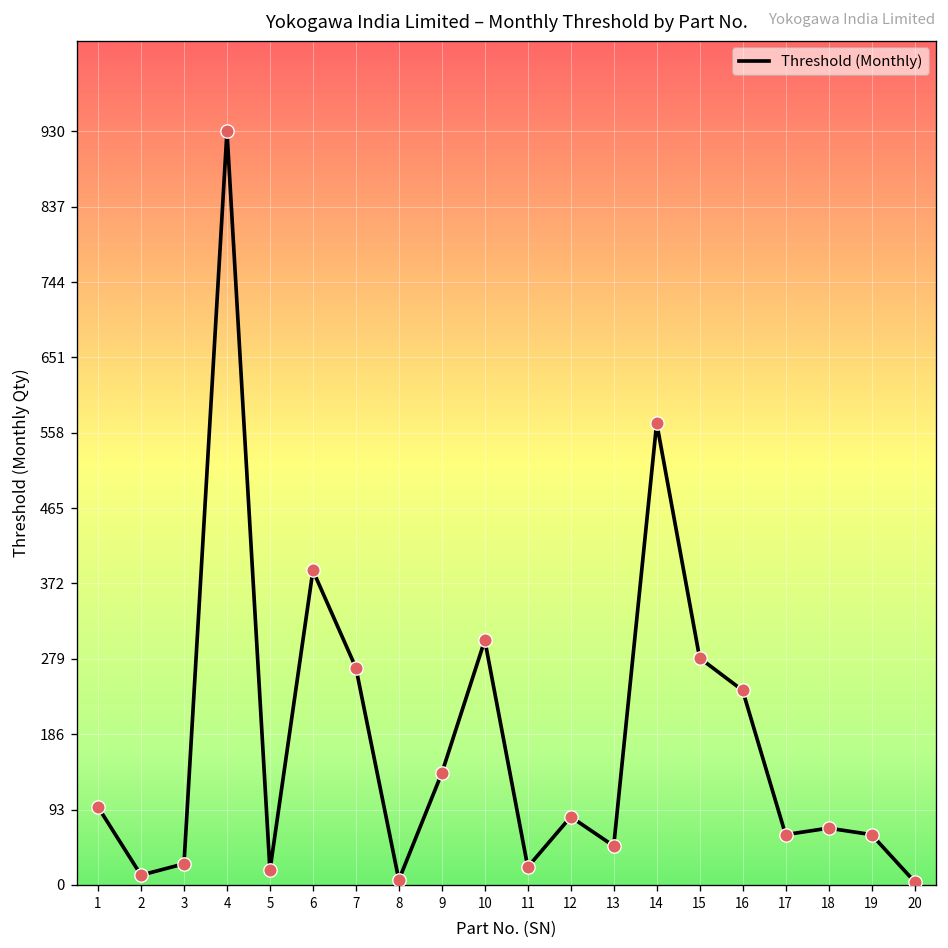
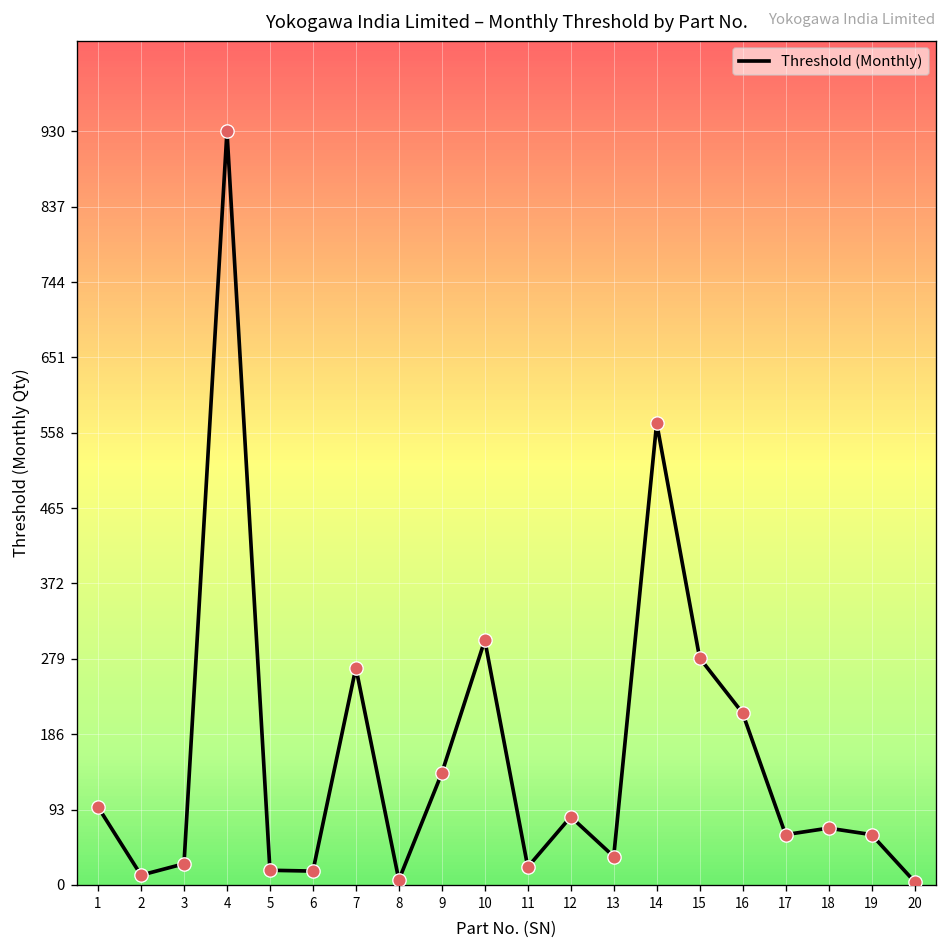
6: 390 -> 20
13: 50 -> 40
16: 240 -> 210
